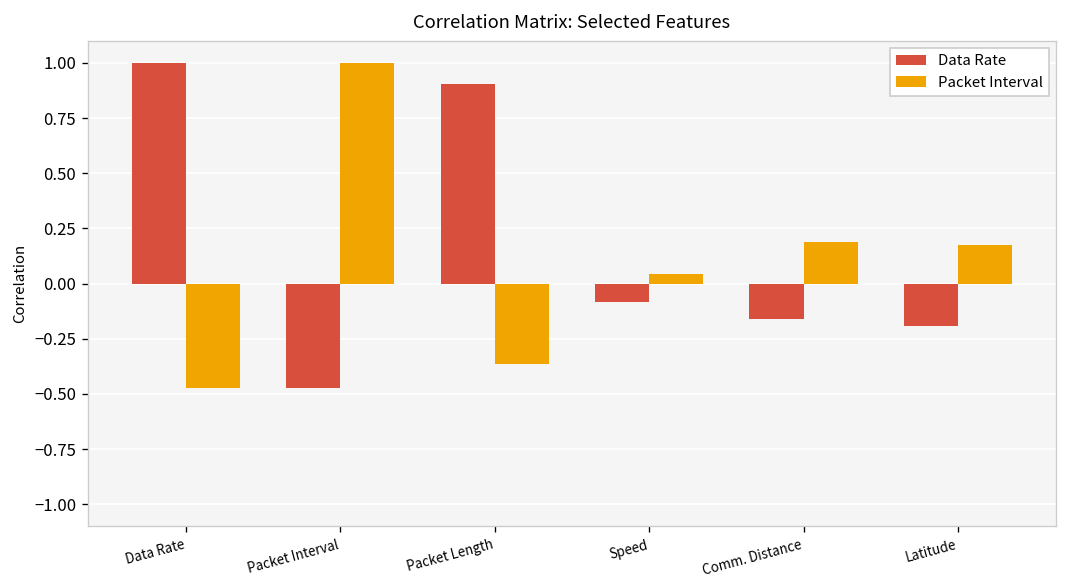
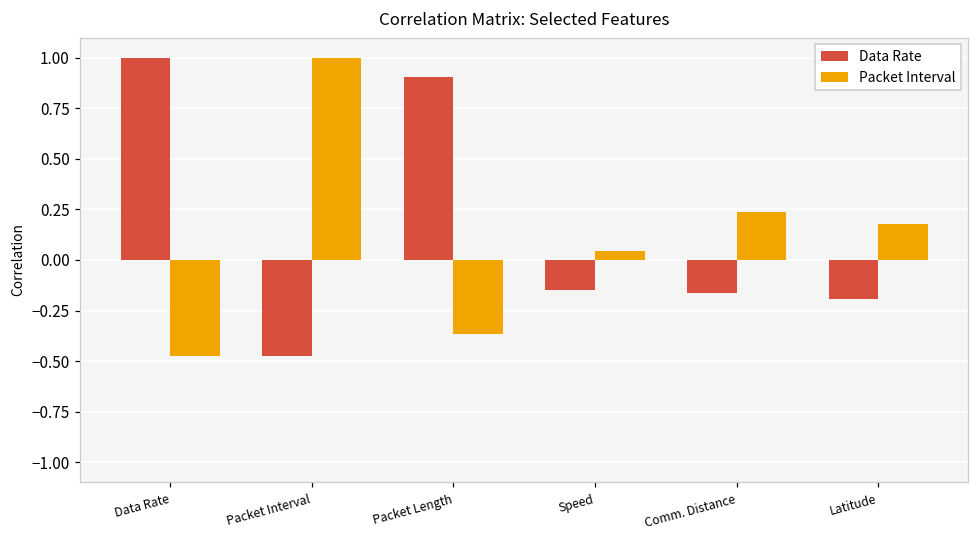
Data Rate, Speed: -0.09 -> -0.15
Packet Interval, Comm. Distance: 0.19 -> 0.24
